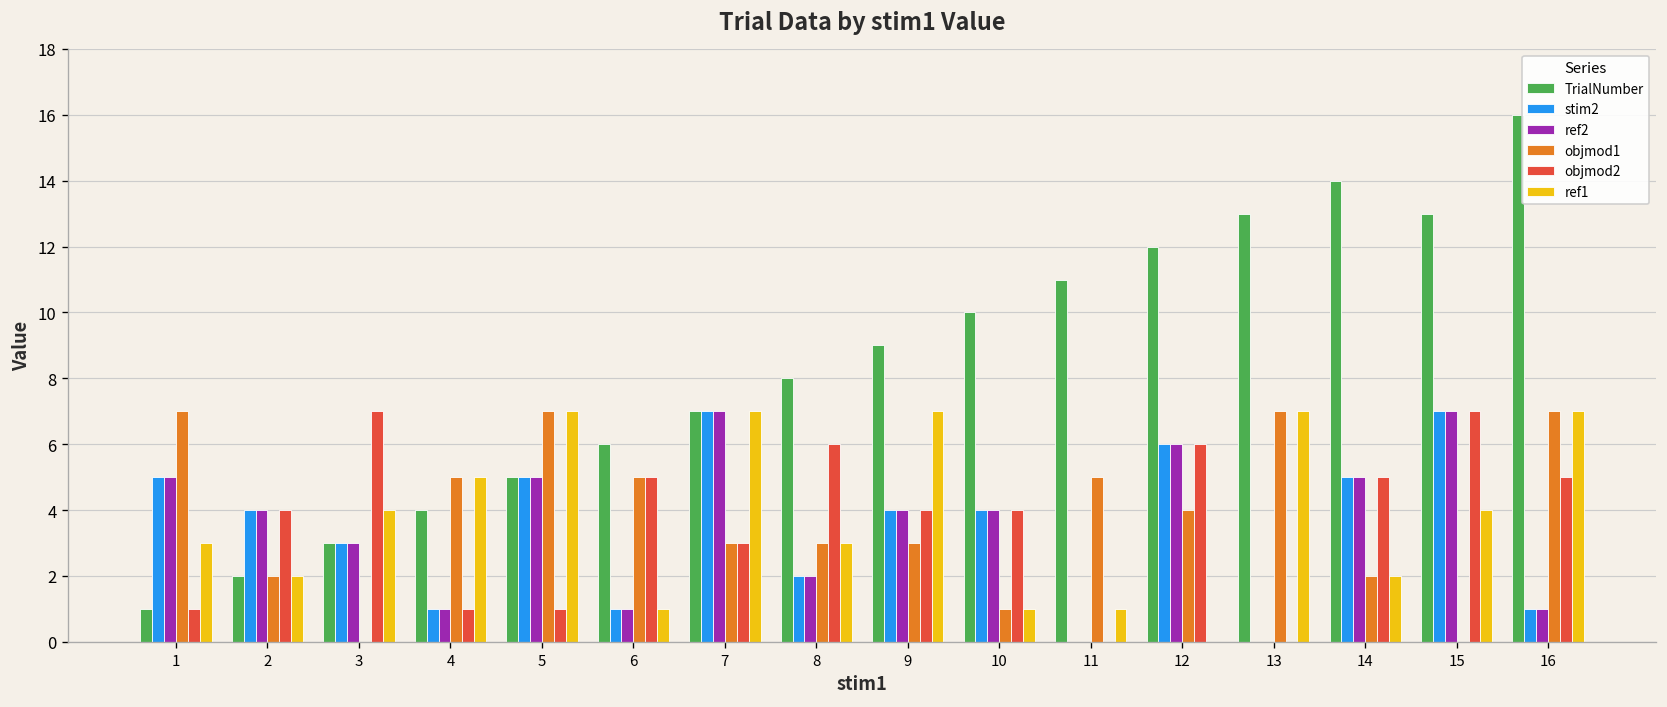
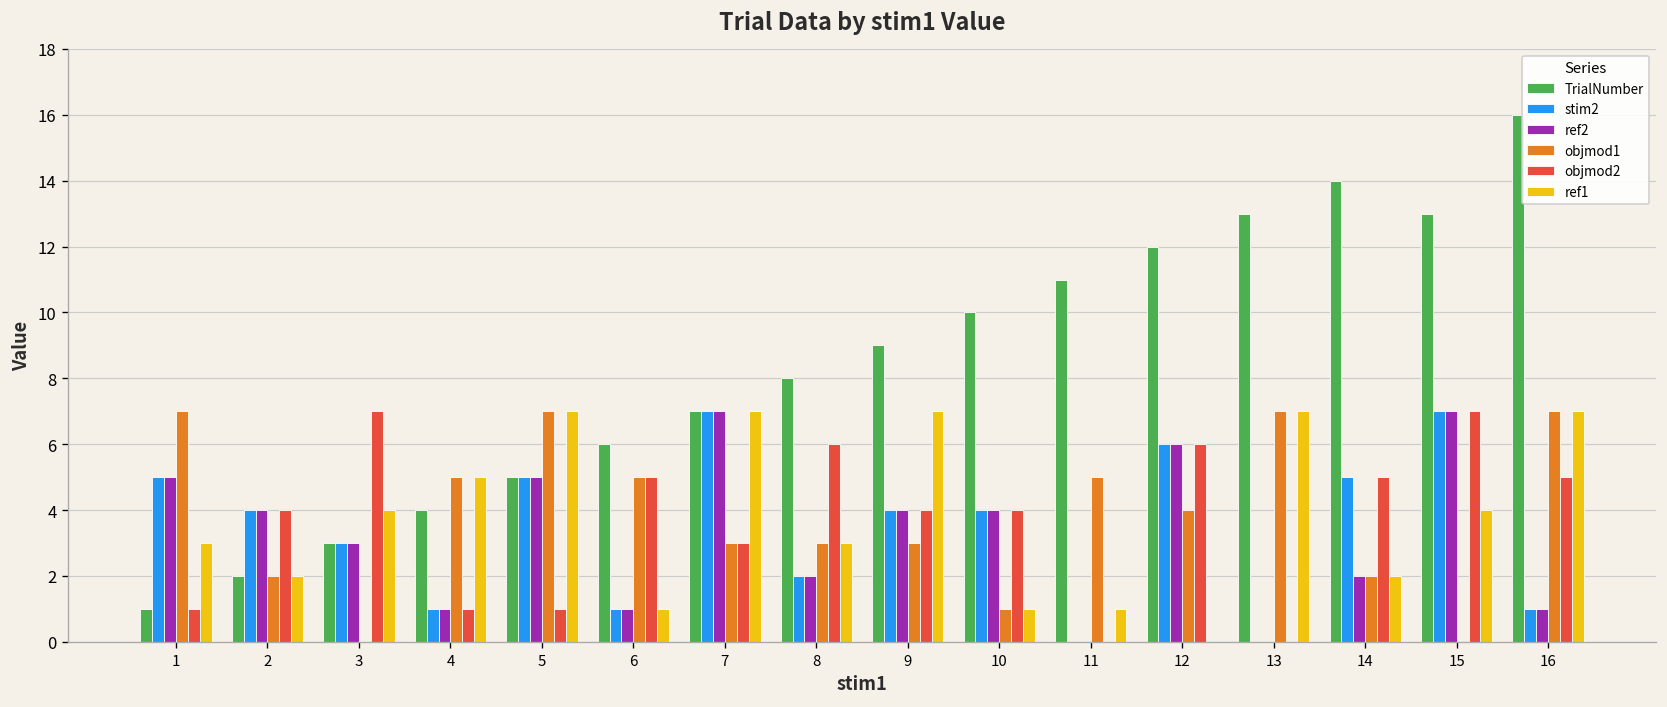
ref2, 14: 5 -> 2
